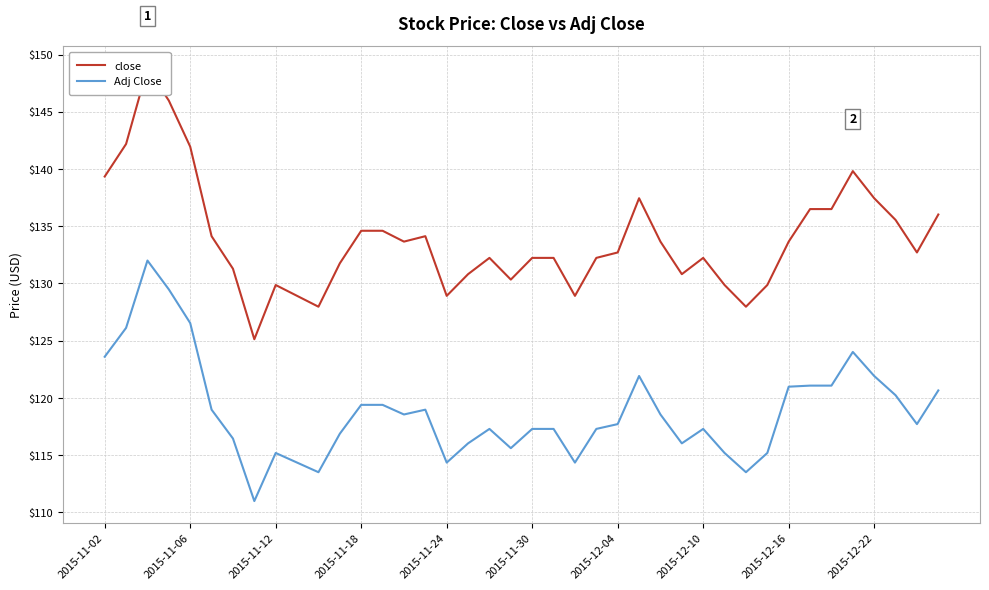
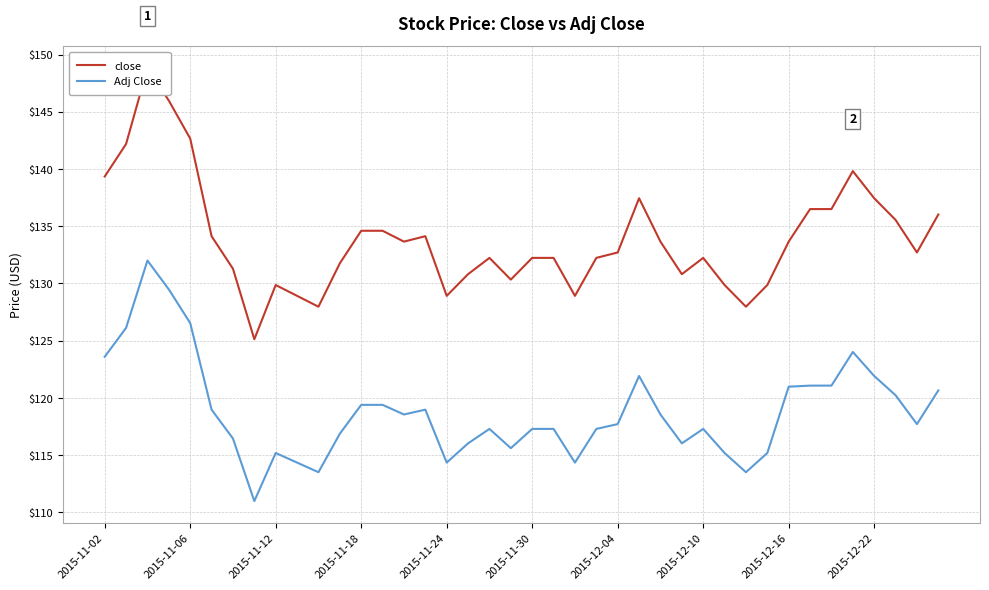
close, 2015-11-06: $142.0 -> $142.7
